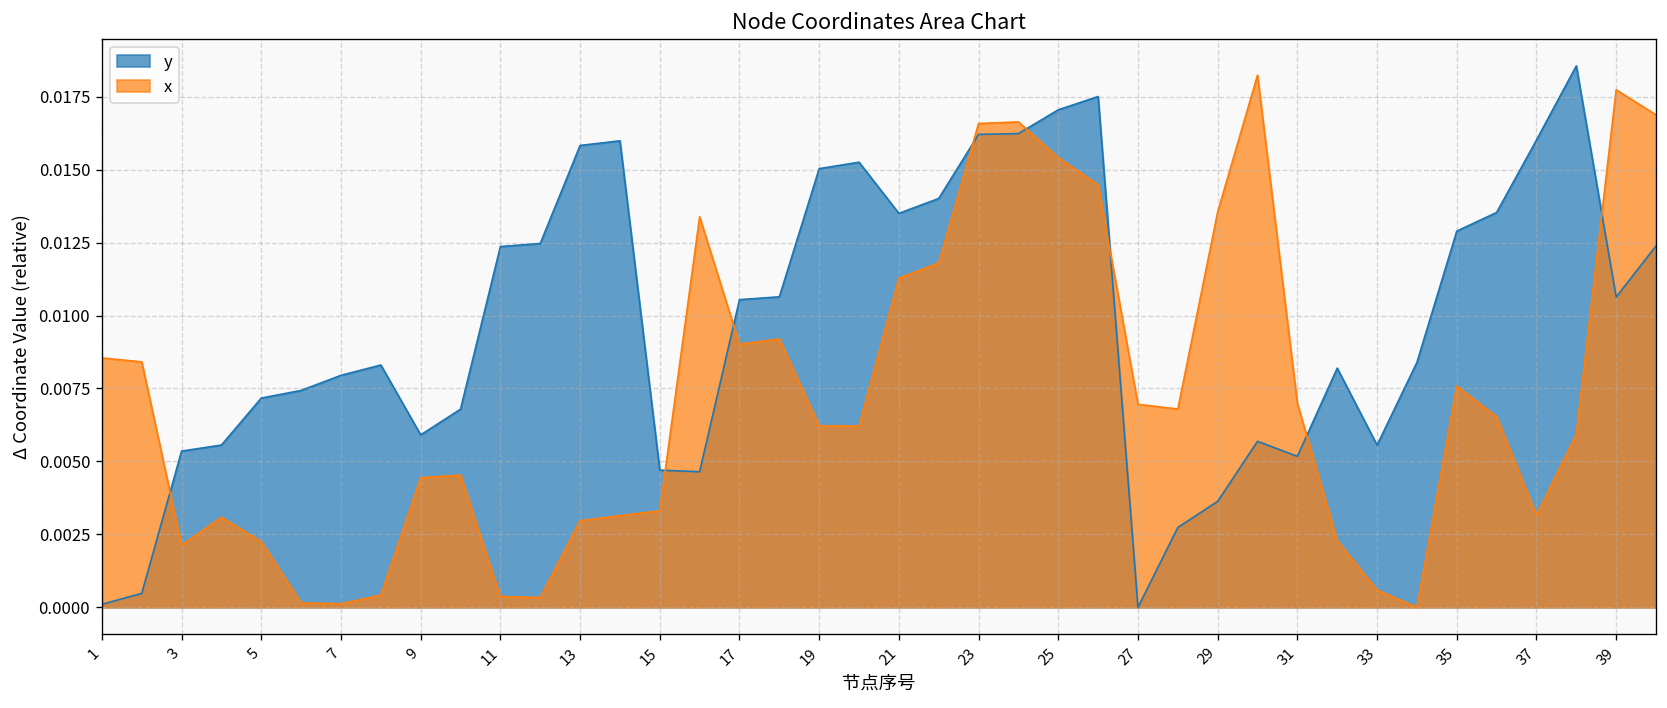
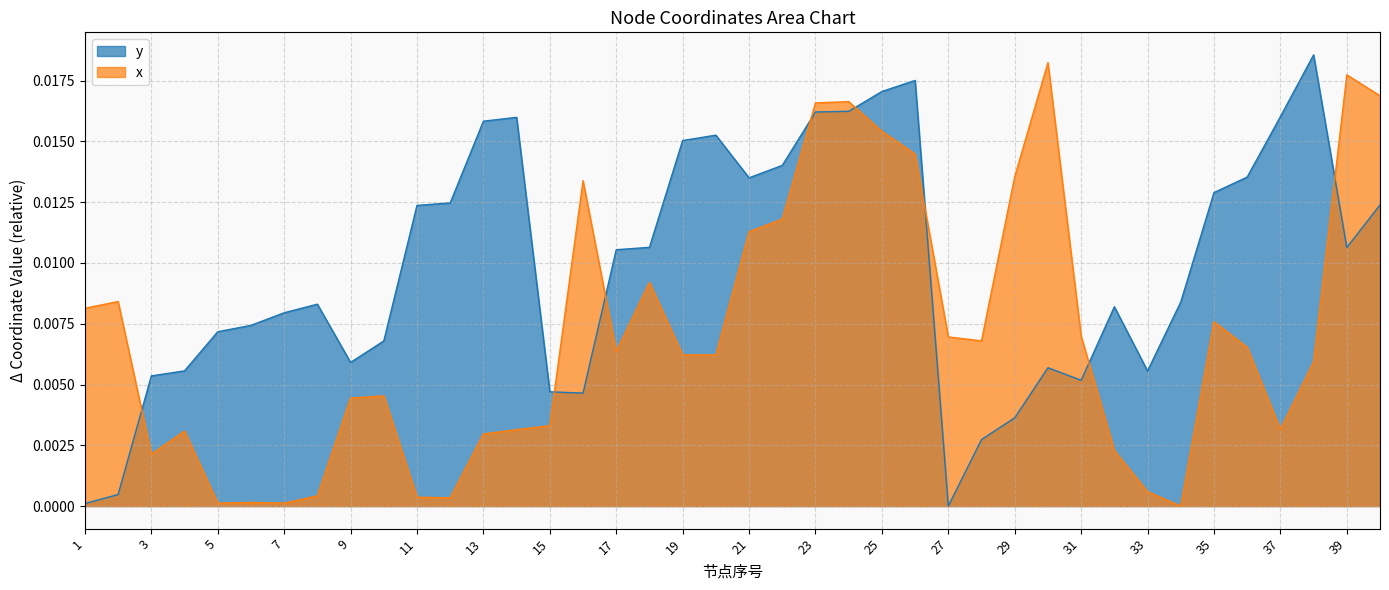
x, 1: 0.0085 -> 0.0081
x, 5: 0.0023 -> 0.0001
x, 17: 0.0090 -> 0.0064
